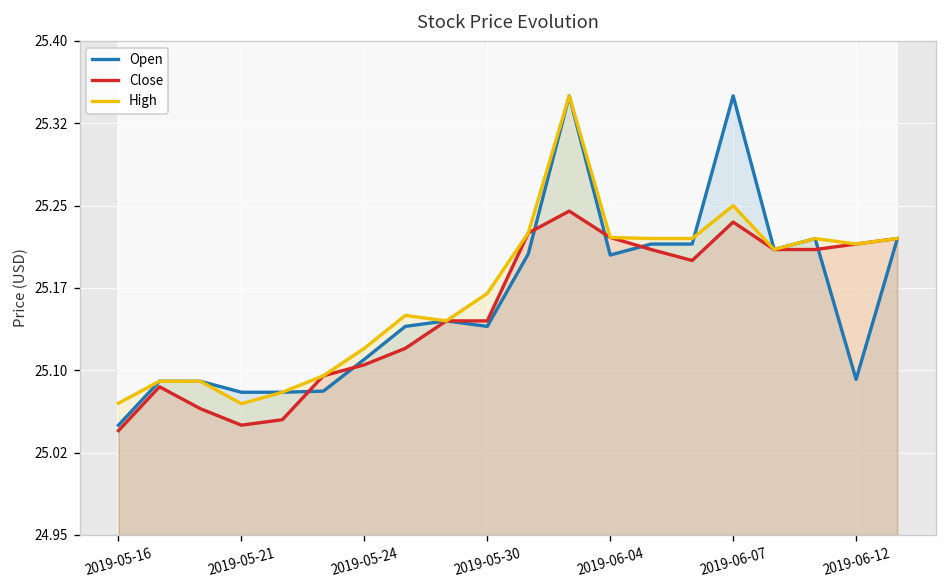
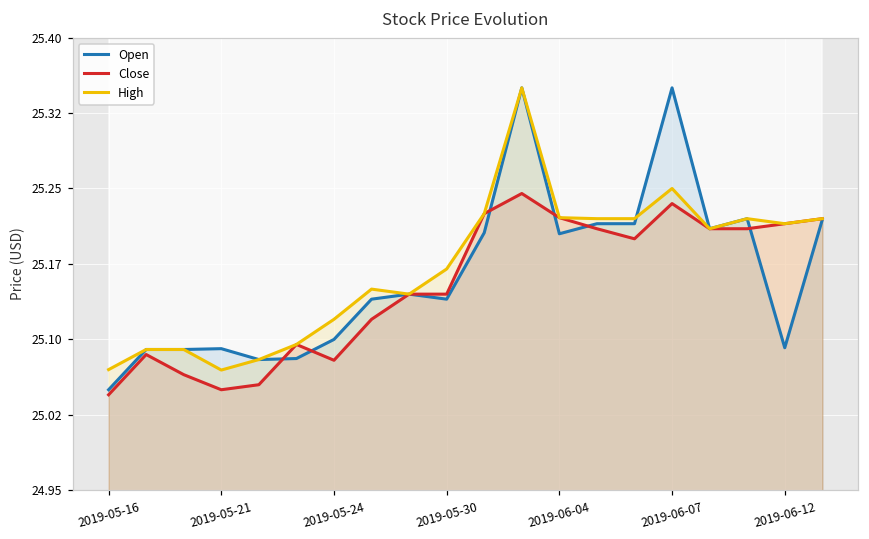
Open, 2019-05-21: 25.08 -> 25.09
Open, 2019-05-24: 25.11 -> 25.10
Close, 2019-05-24: 25.10 -> 25.08
